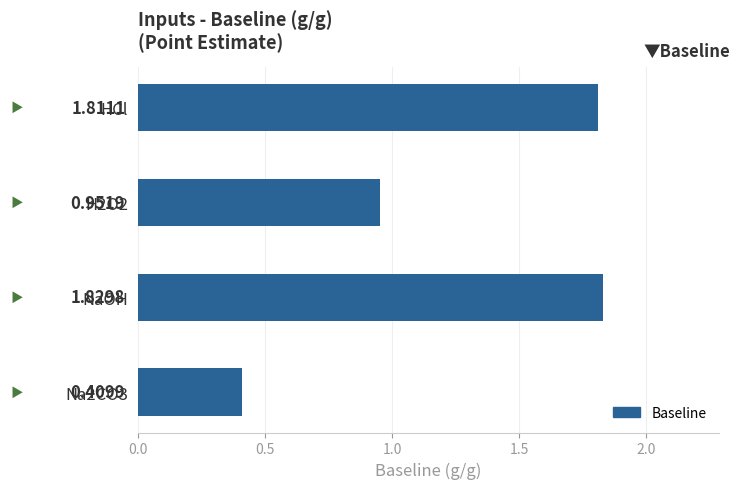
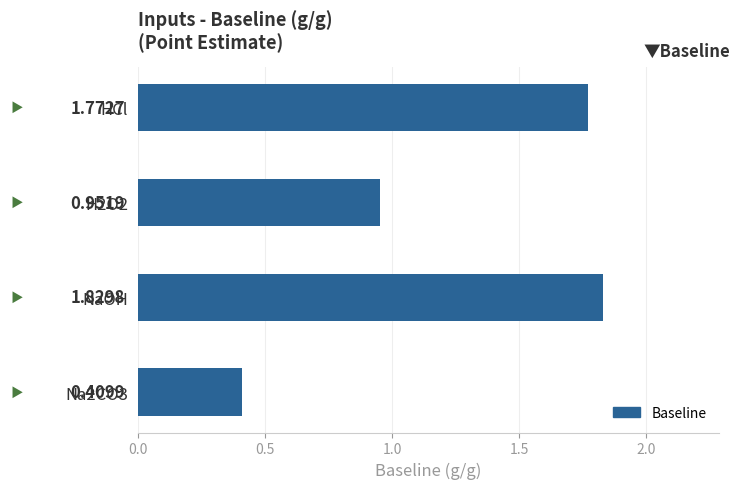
HCl: 1.8111 -> 1.7727
